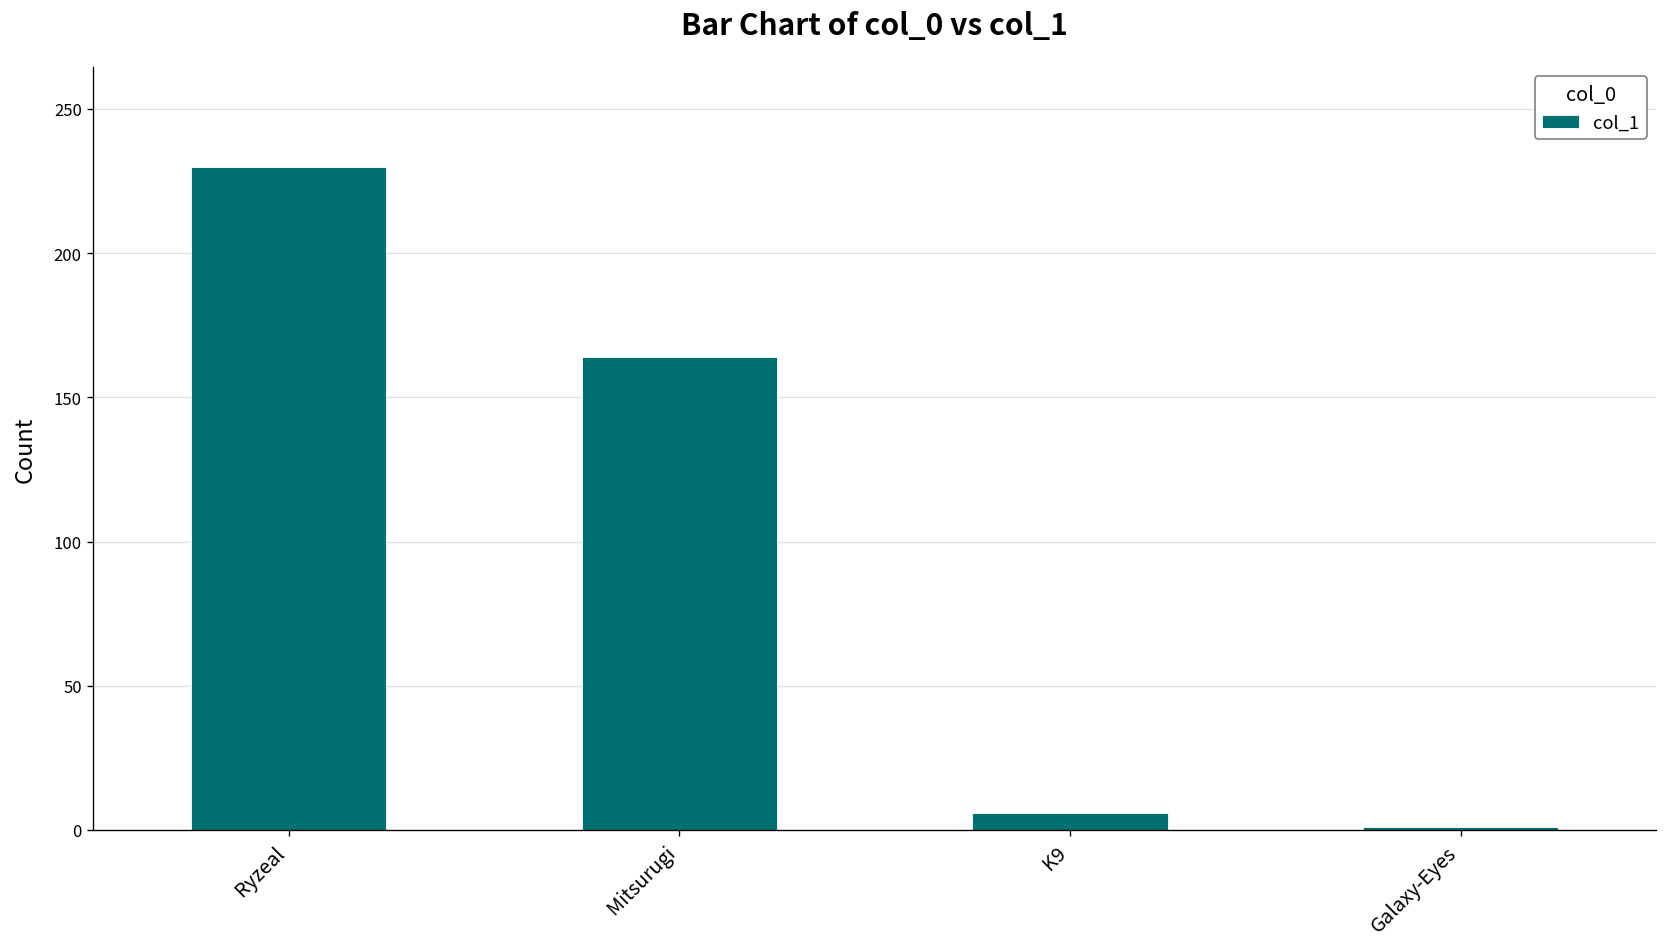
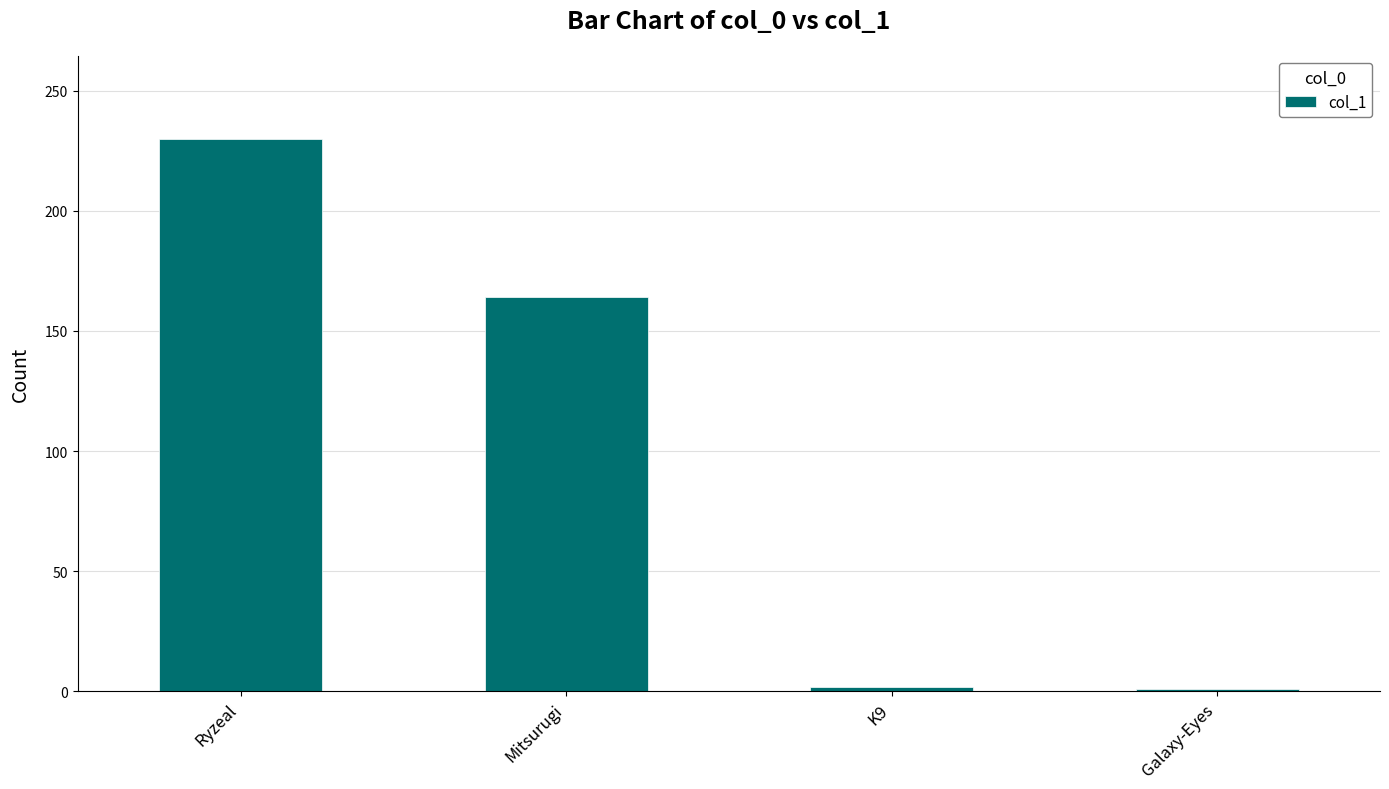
K9: 6 -> 2
